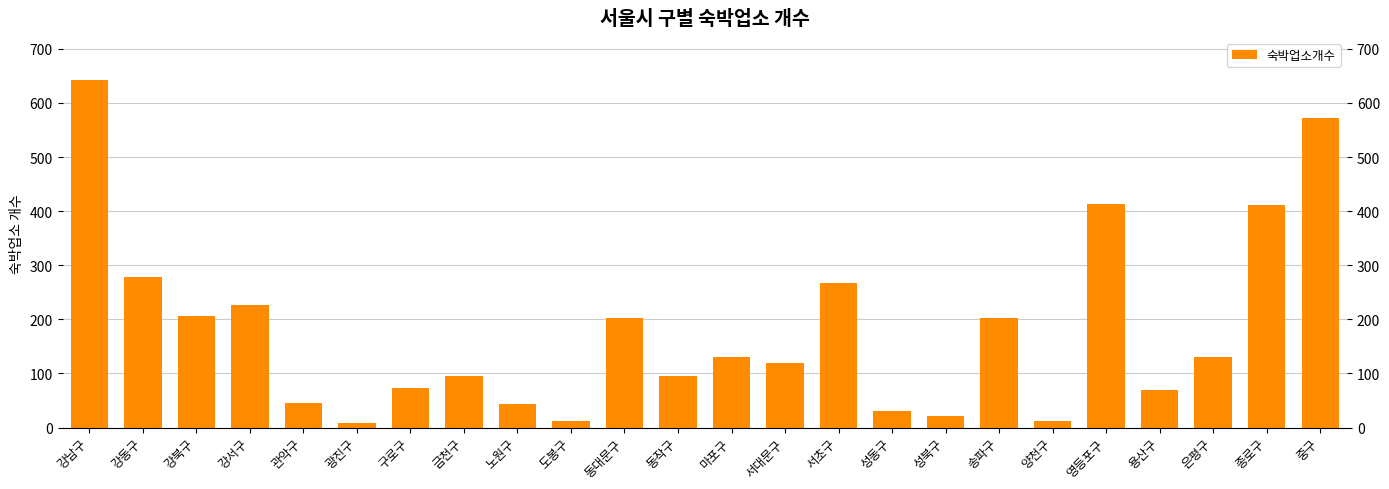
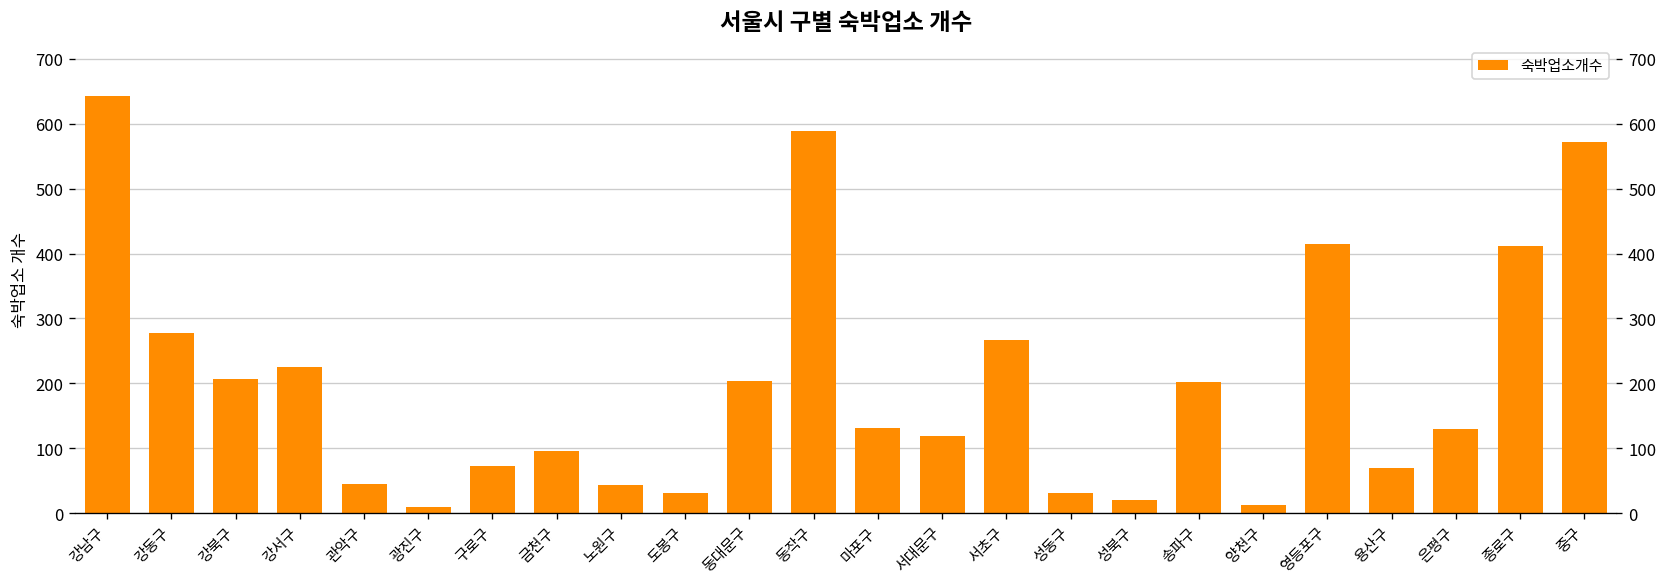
도봉구: 10 -> 30
동작구: 100 -> 590
